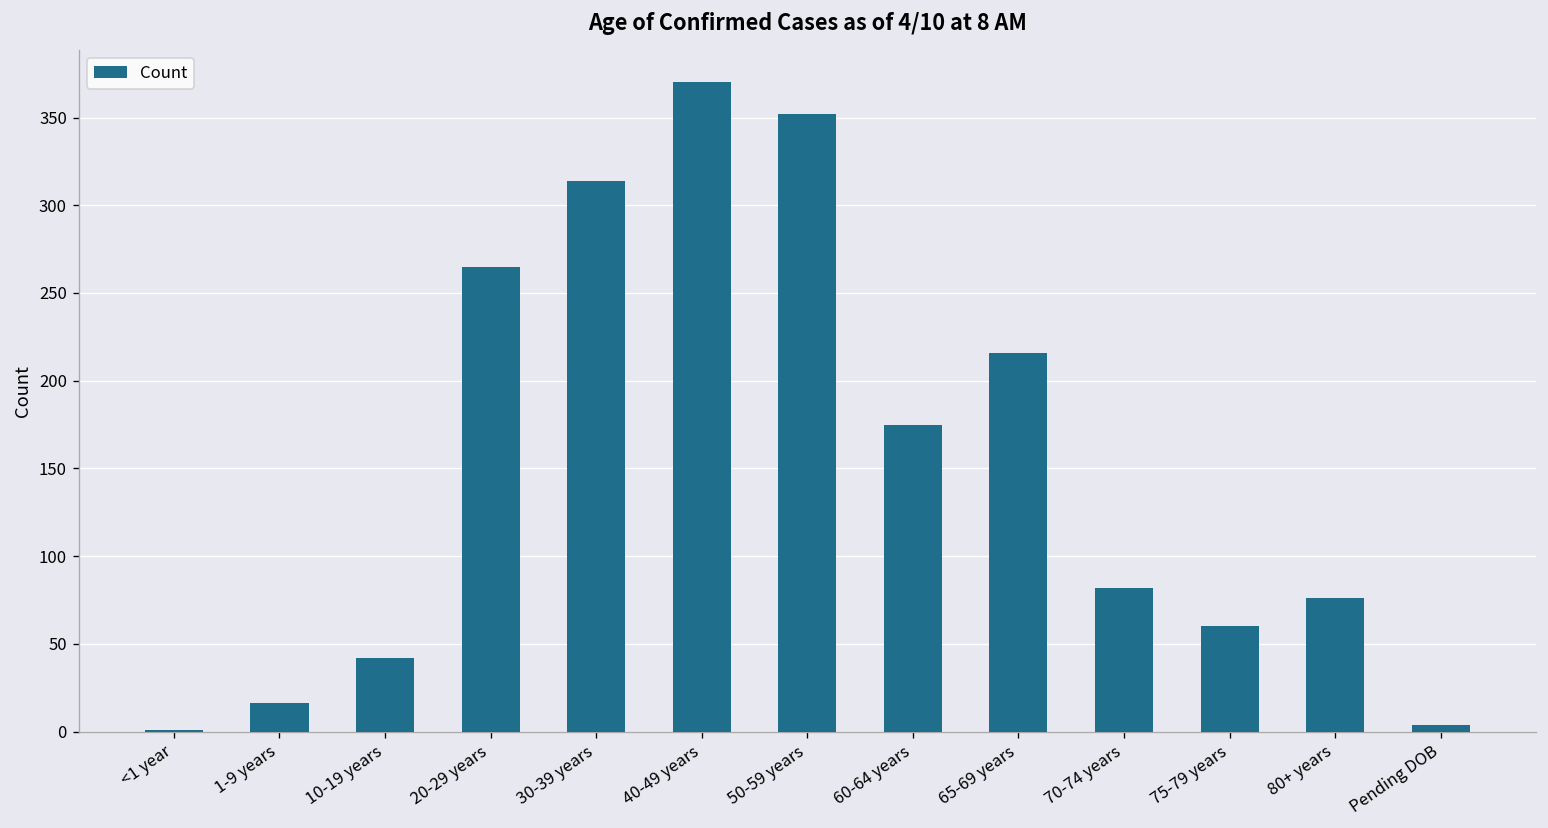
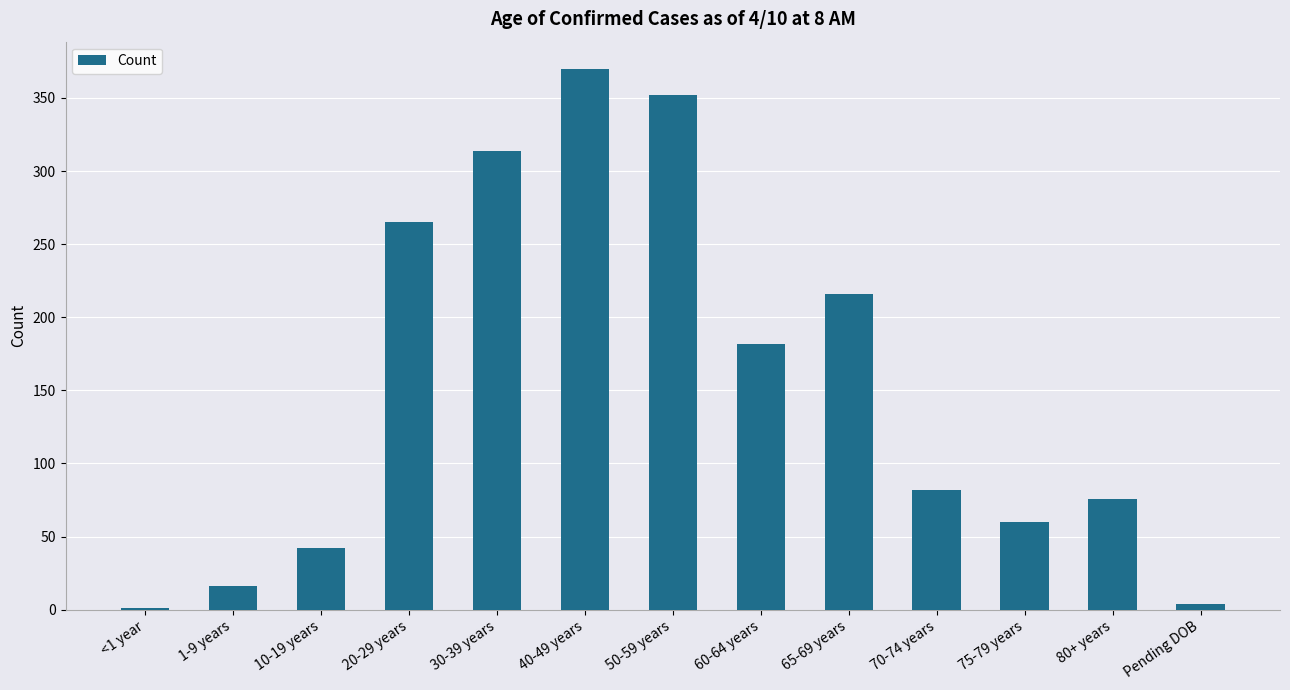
60-64 years: 175 -> 182
